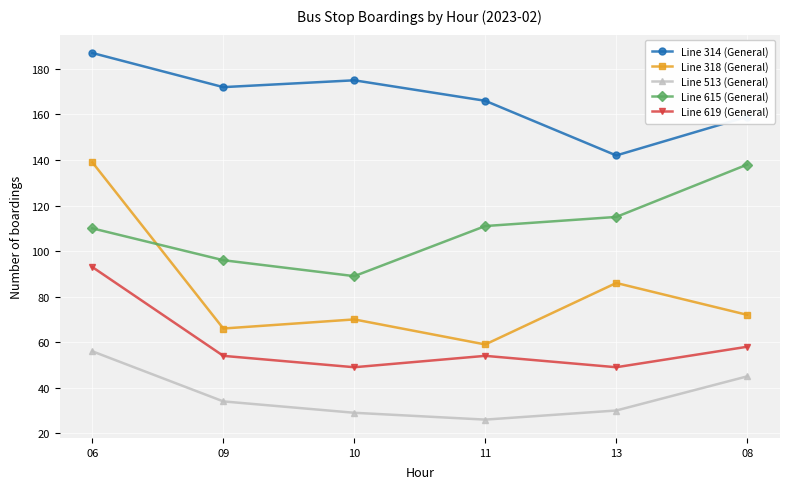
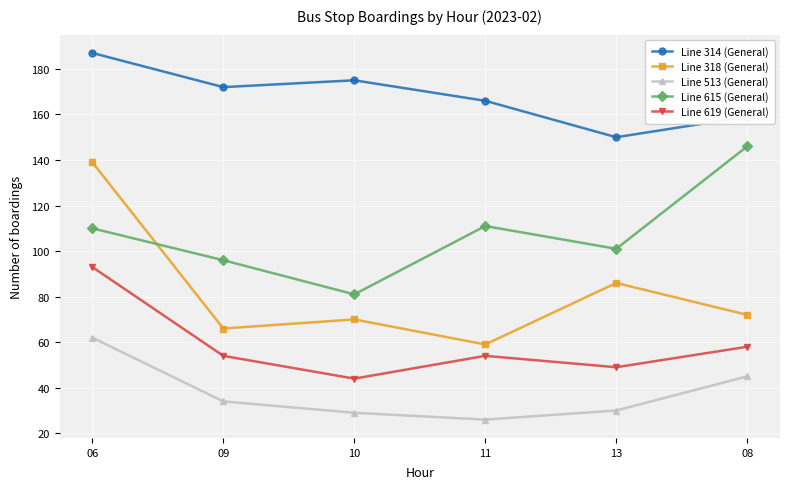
Line 513 (General), 06: 56 -> 62
Line 615 (General), 10: 89 -> 81
Line 619 (General), 10: 49 -> 44
Line 314 (General), 13: 142 -> 150
Line 615 (General), 13: 115 -> 101
Line 615 (General), 08: 138 -> 146
